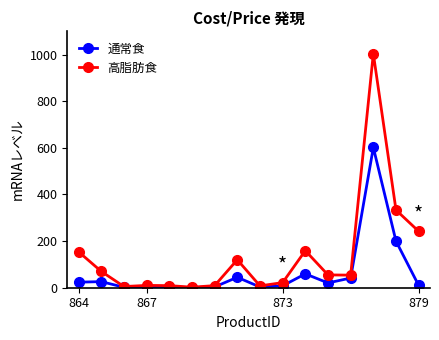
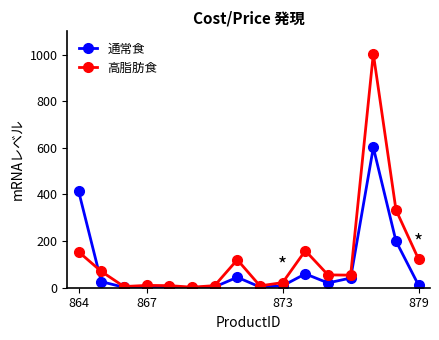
通常食, 864: 20 -> 410
高脂肪食, 879: 240 -> 120
